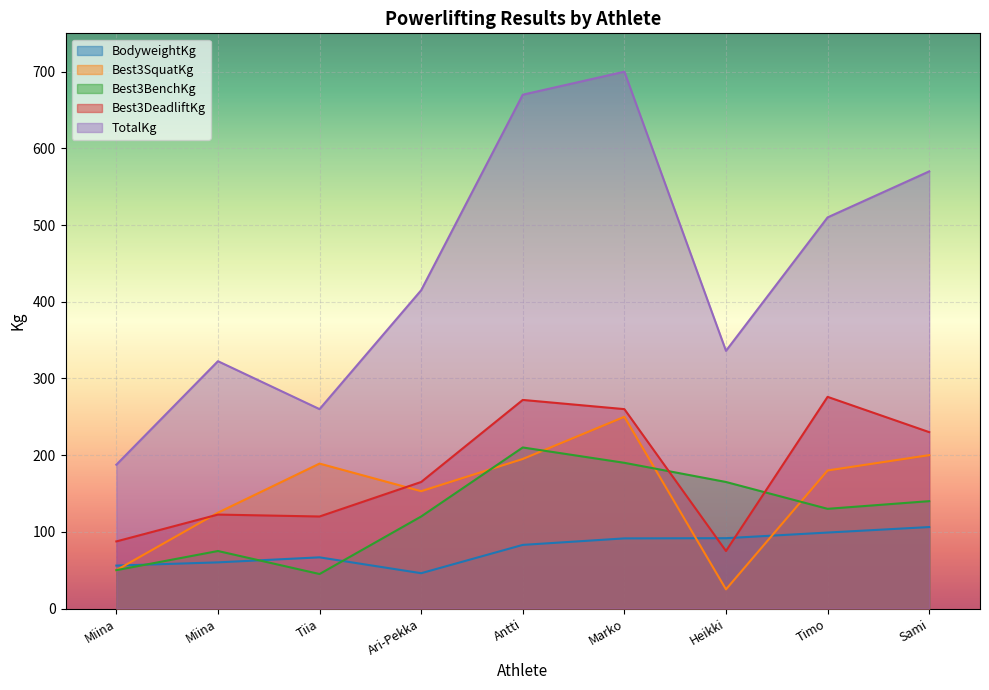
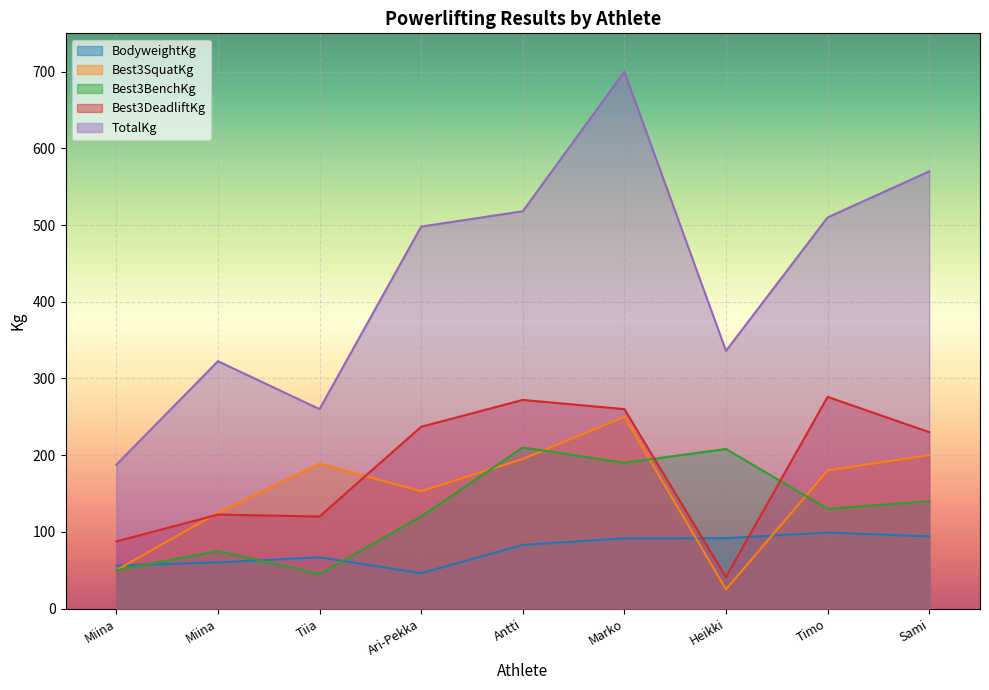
Best3DeadliftKg, Ari-Pekka: 170 -> 240
TotalKg, Ari-Pekka: 420 -> 500
TotalKg, Antti: 670 -> 520
Best3BenchKg, Heikki: 170 -> 210
Best3DeadliftKg, Heikki: 80 -> 40
BodyweightKg, Sami: 110 -> 90
